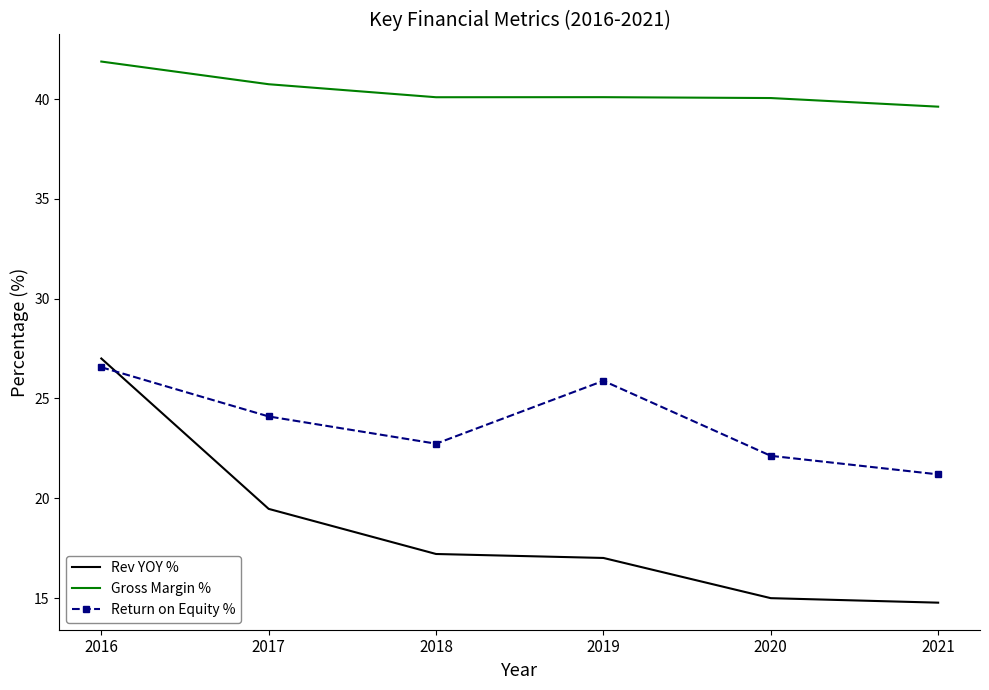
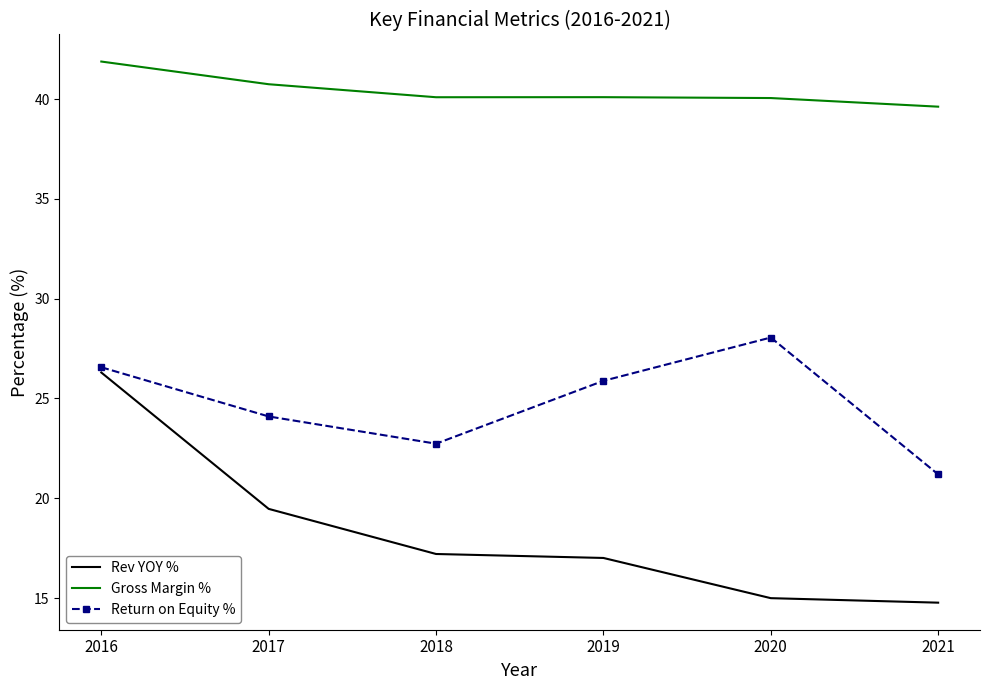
Rev YOY %, 2016: 27.0 -> 26.3
Return on Equity %, 2020: 22.1 -> 28.1
